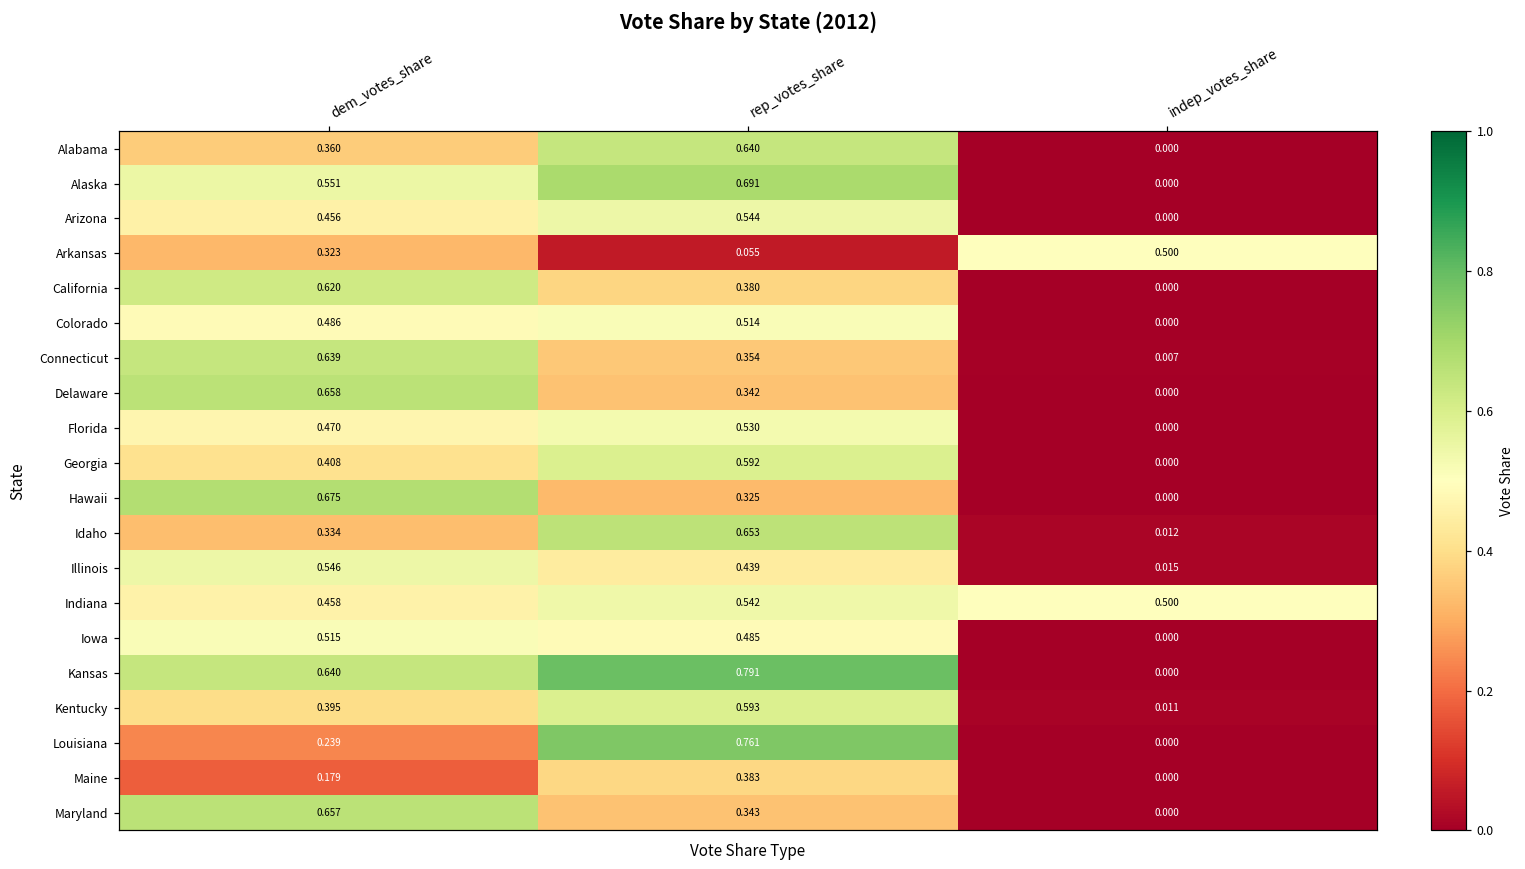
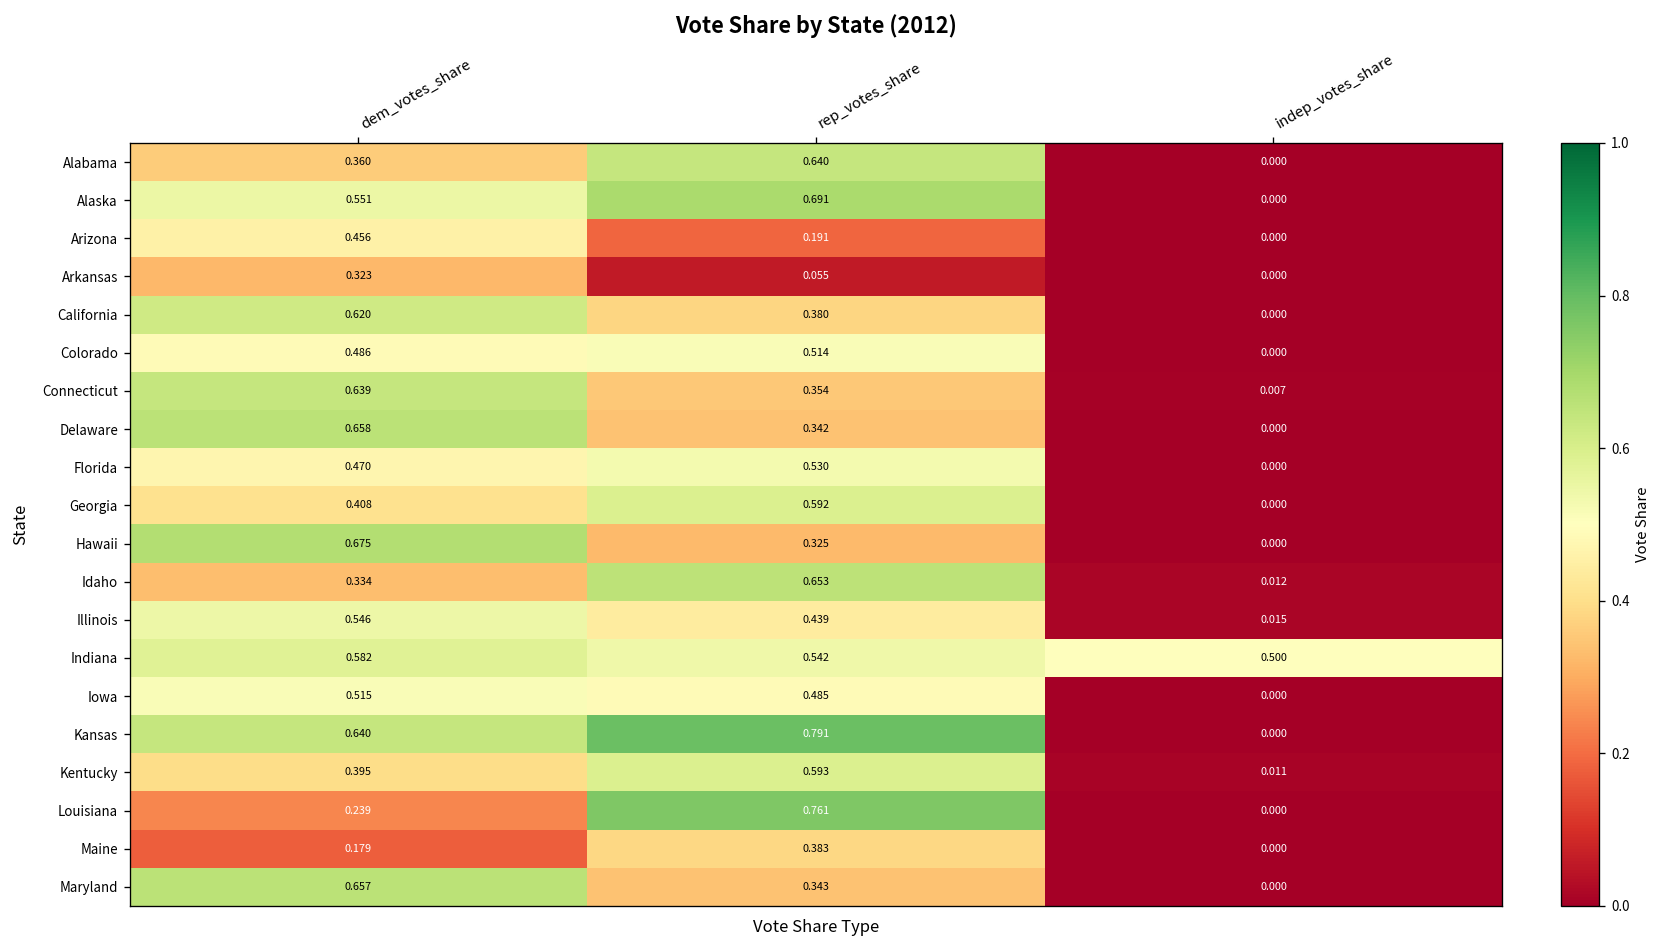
Arizona, rep_votes_share: 0.544 -> 0.191
Arkansas, indep_votes_share: 0.500 -> 0.000
Indiana, dem_votes_share: 0.458 -> 0.582
